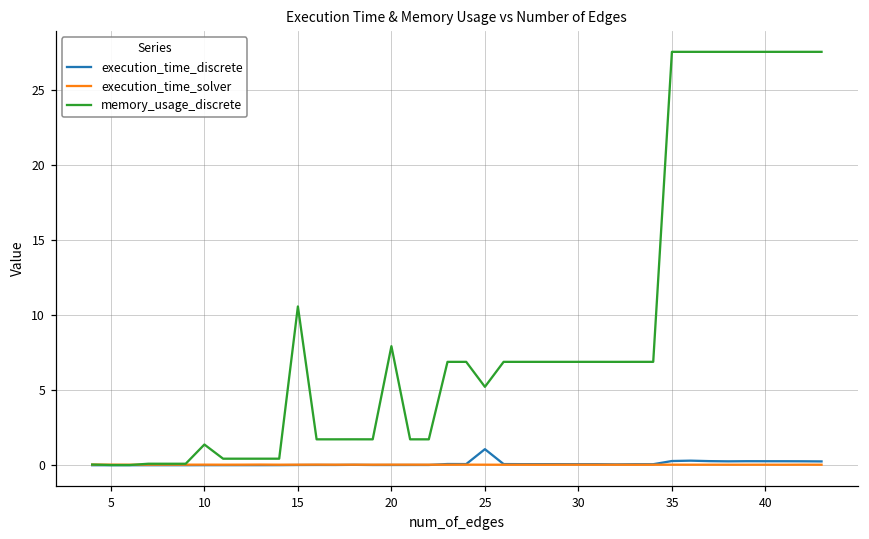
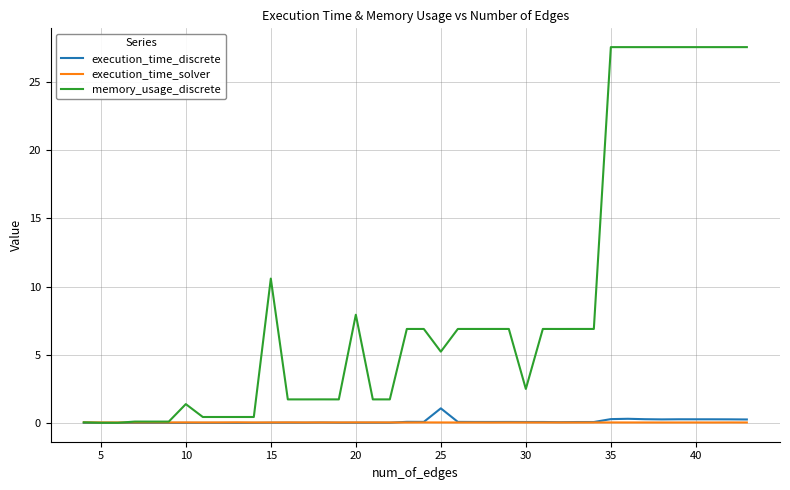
memory_usage_discrete, 30: 6.9 -> 2.5
